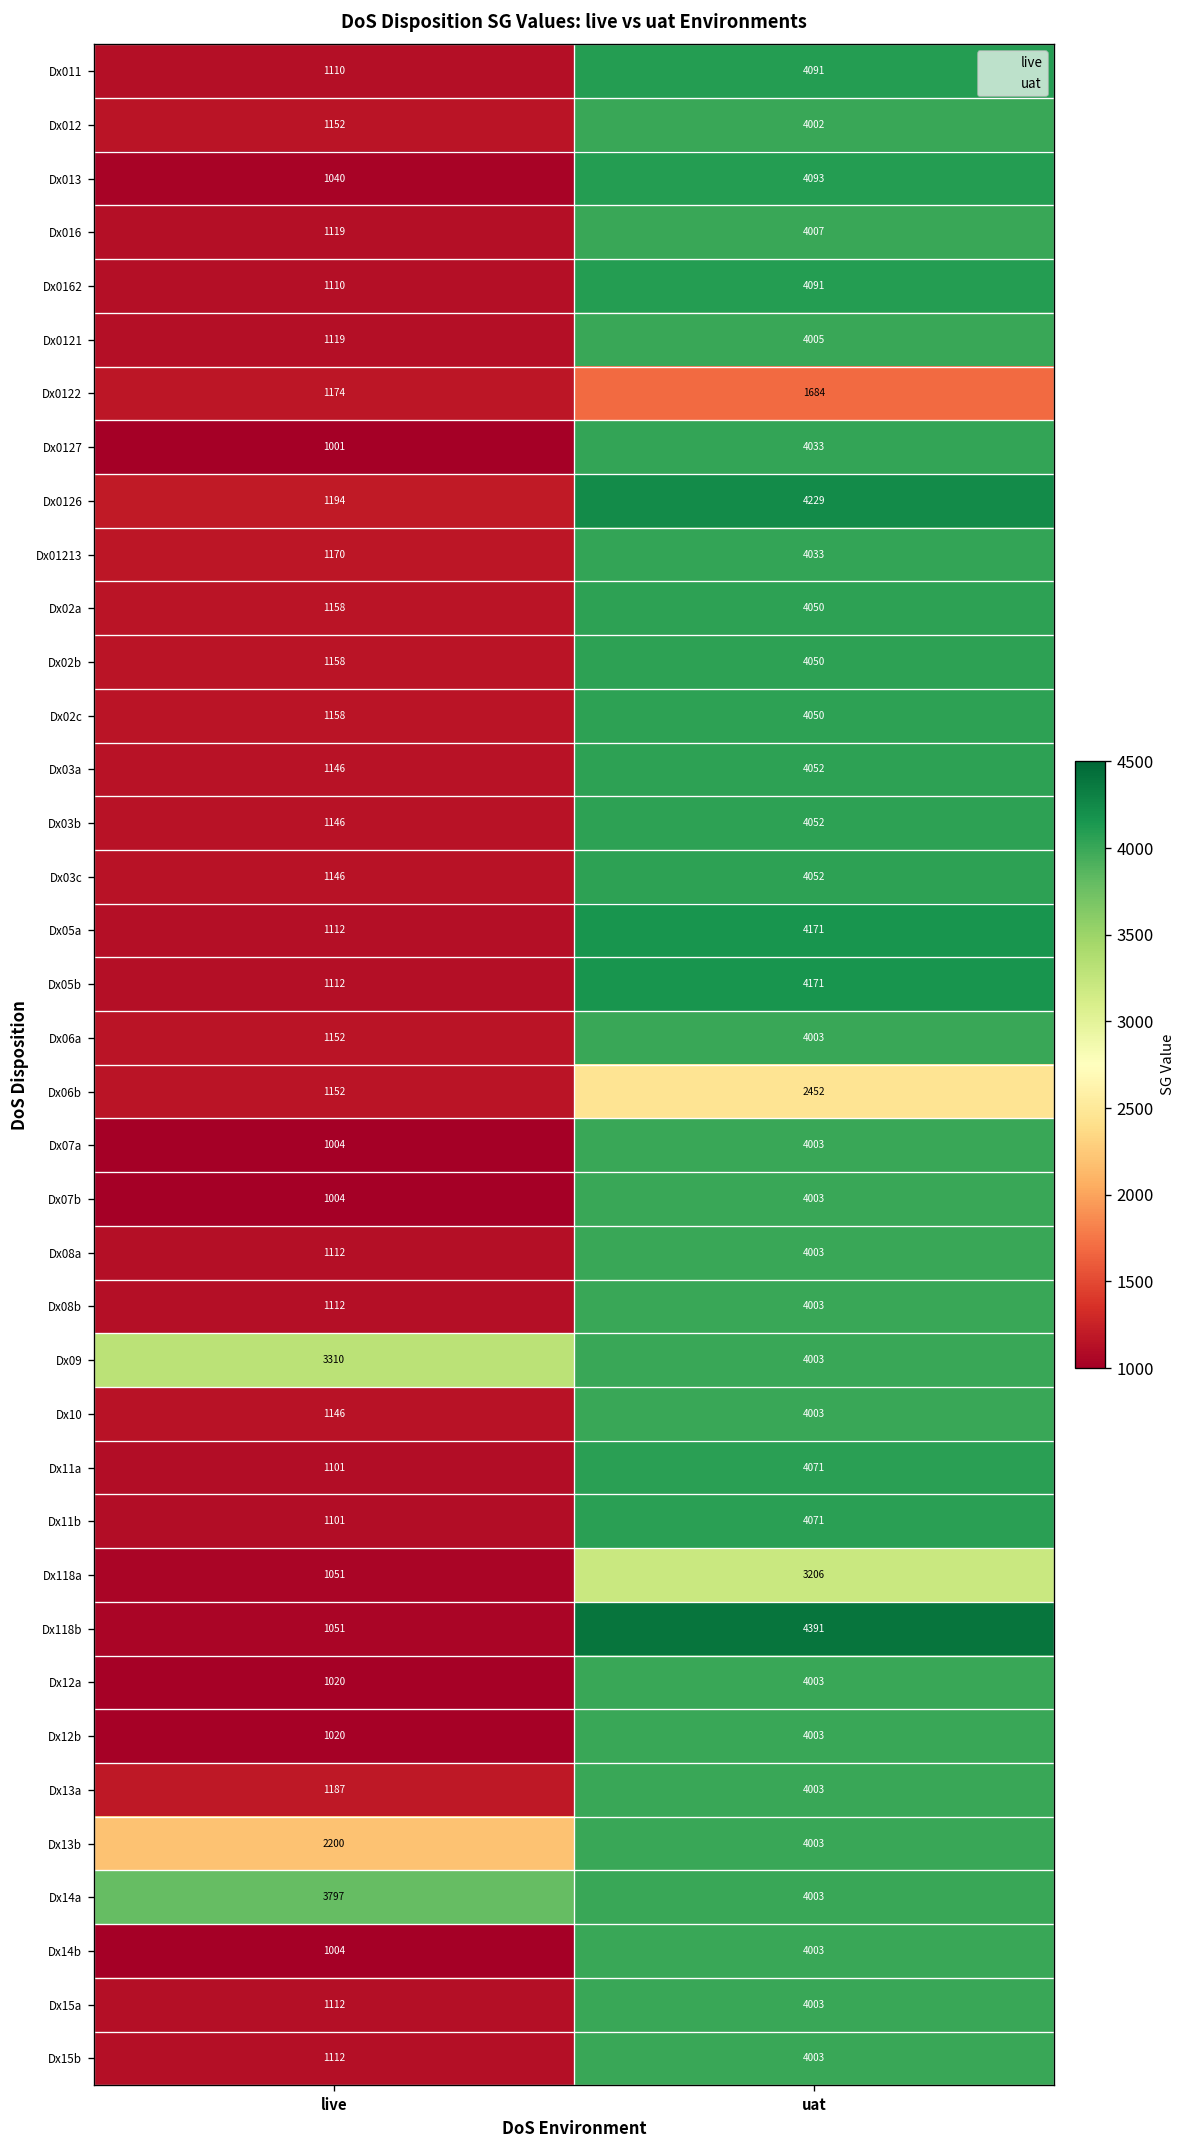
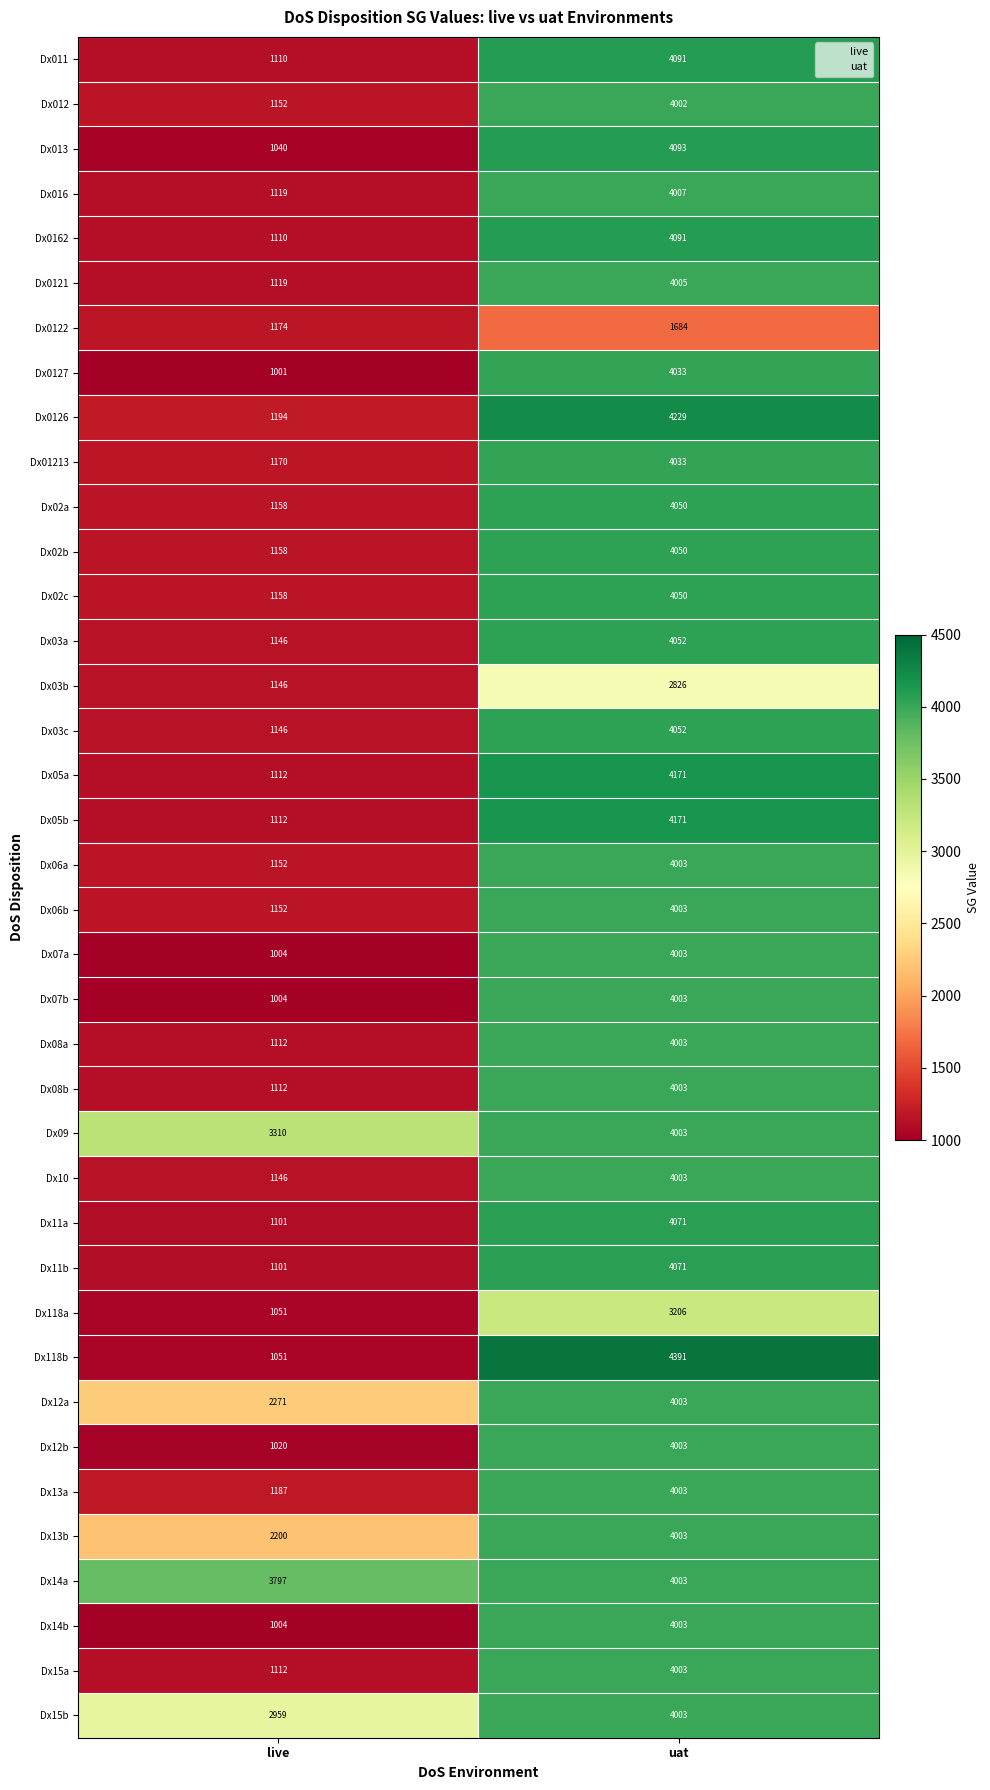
Dx03b, uat: 4052 -> 2826
Dx06b, uat: 2452 -> 4003
Dx12a, live: 1020 -> 2271
Dx15b, live: 1112 -> 2959
